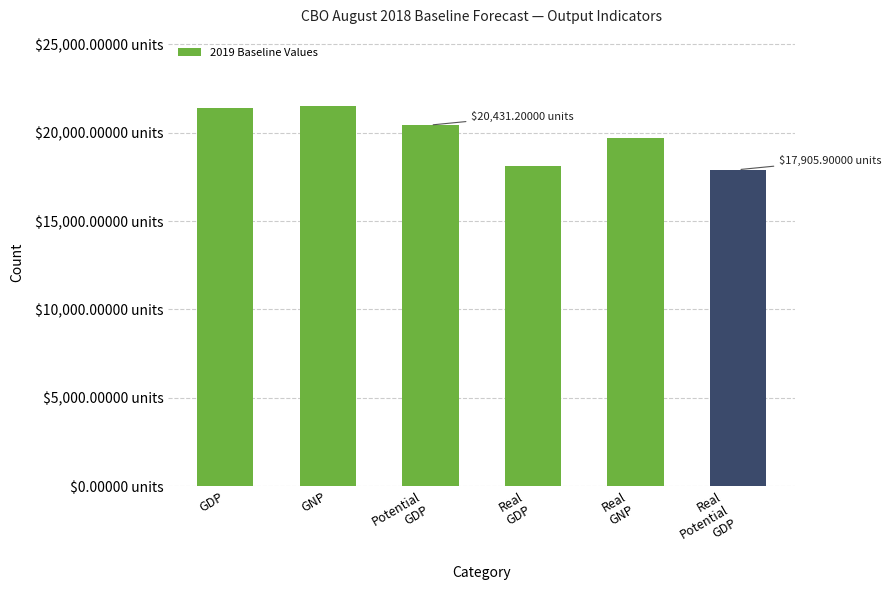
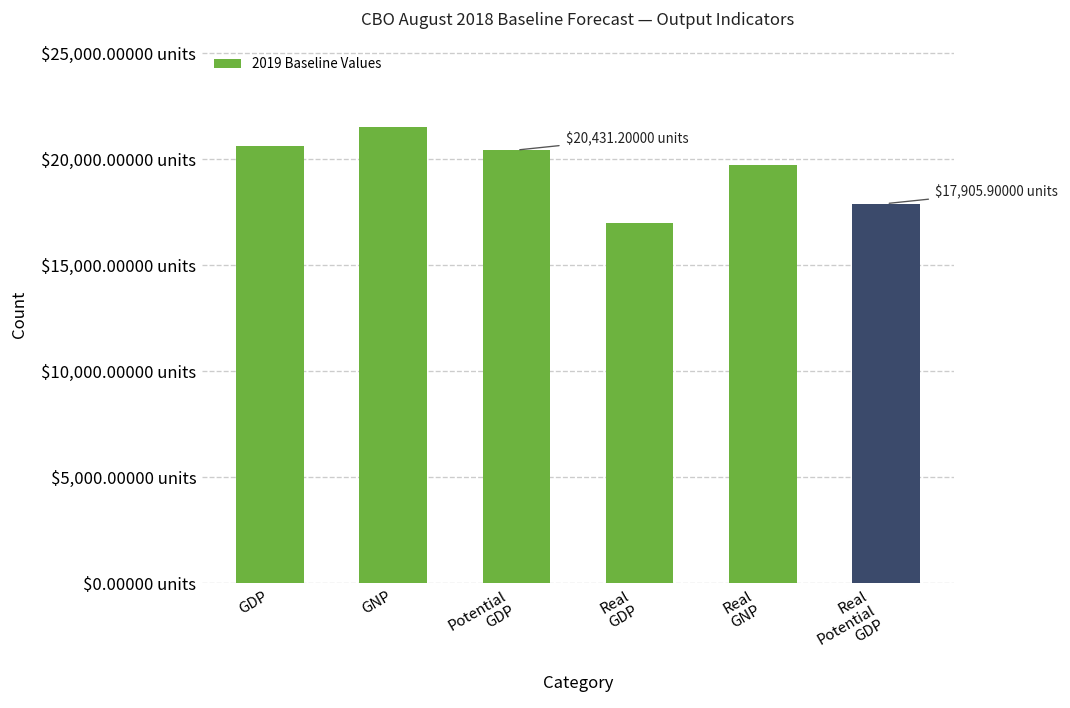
GDP: $21,400 units -> $20,600 units
Real GDP: $18,100 units -> $17,000 units
